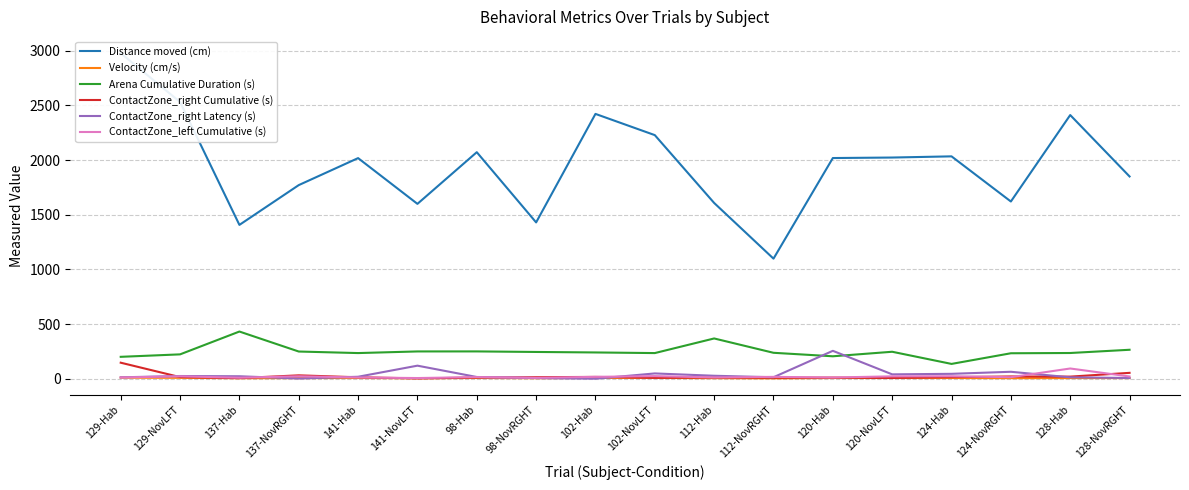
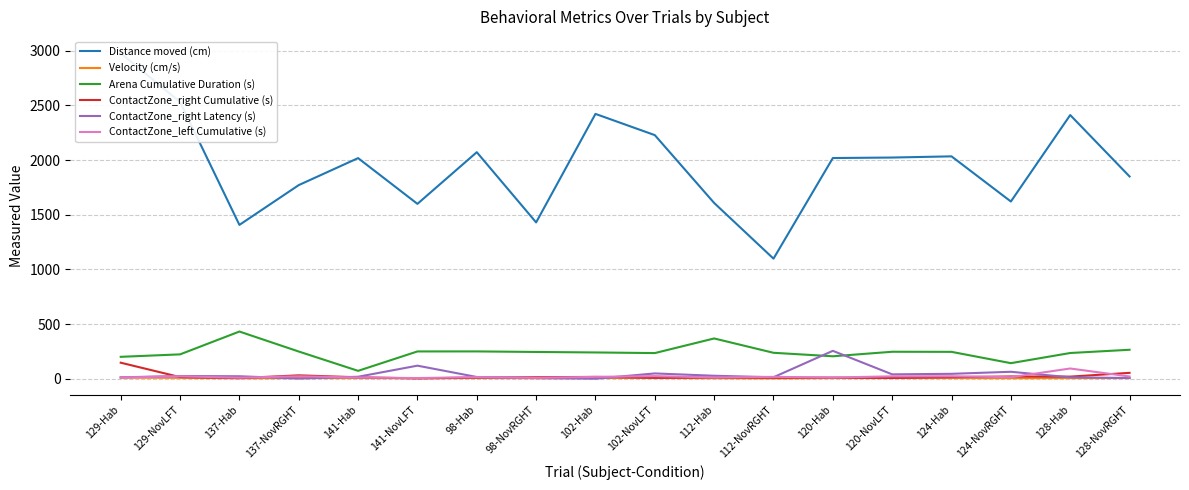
Arena Cumulative Duration (s), 141-Hab: 230 -> 70
Arena Cumulative Duration (s), 124-Hab: 140 -> 250
Arena Cumulative Duration (s), 124-NovRGHT: 230 -> 140
